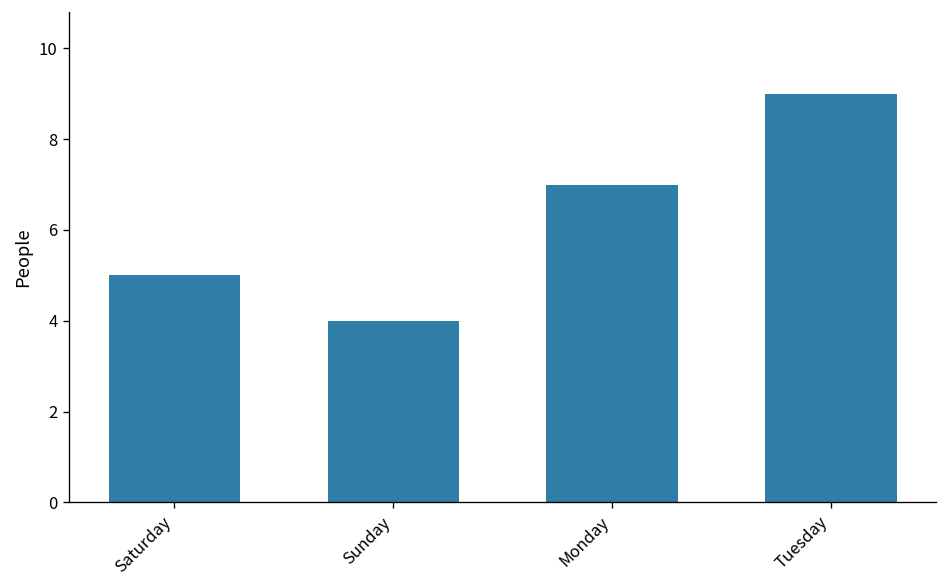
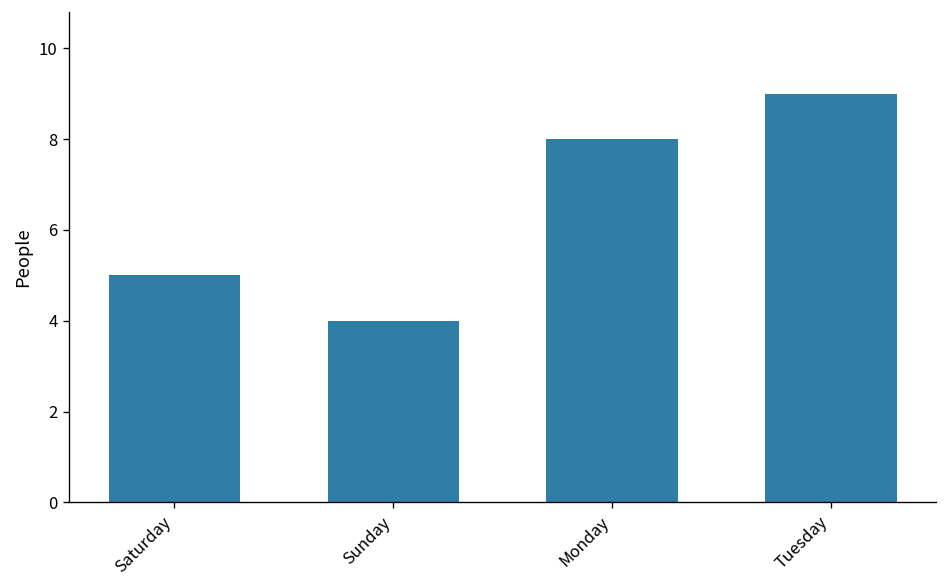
Monday: 7 -> 8
